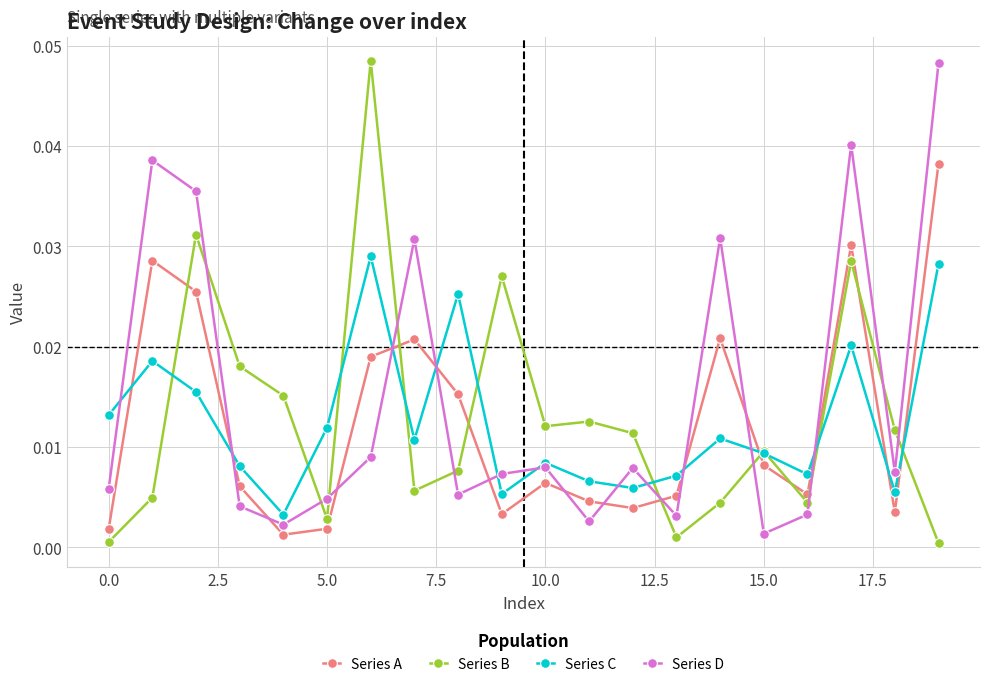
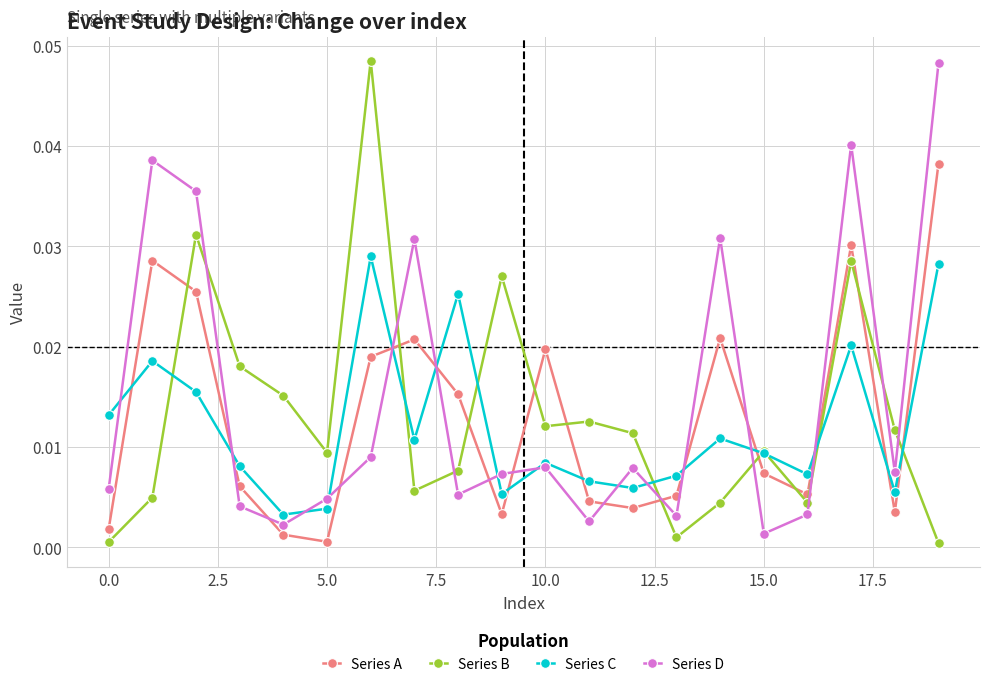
Series A, 5.0: 0.0018 -> 0.0006
Series B, 5.0: 0.0028 -> 0.0094
Series C, 5.0: 0.0119 -> 0.0038
Series A, 10.0: 0.0064 -> 0.0197
Series A, 15.0: 0.0082 -> 0.0074
